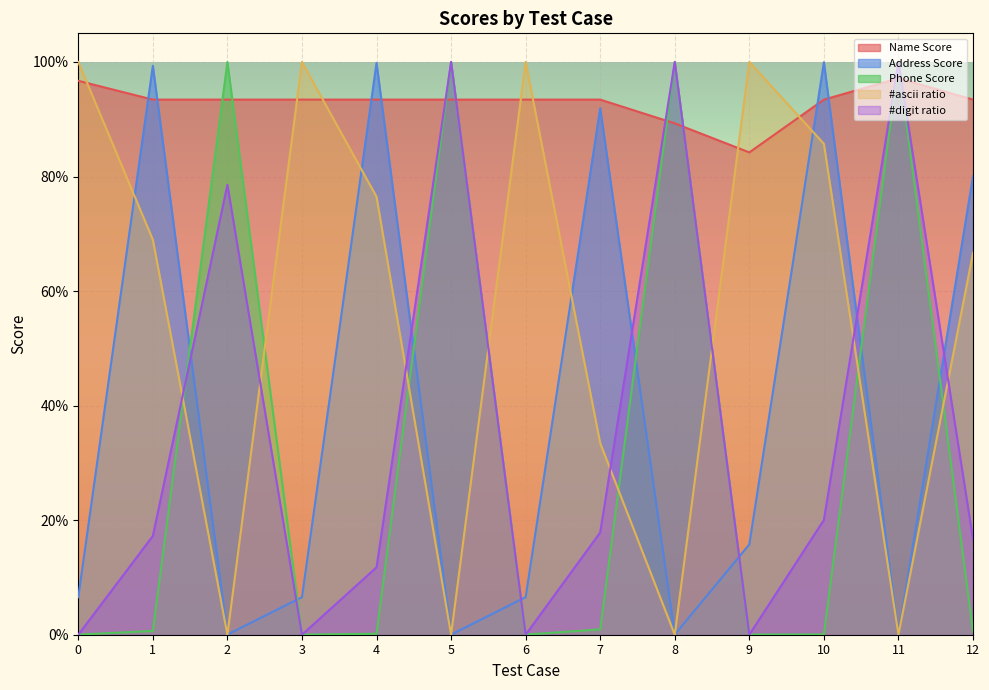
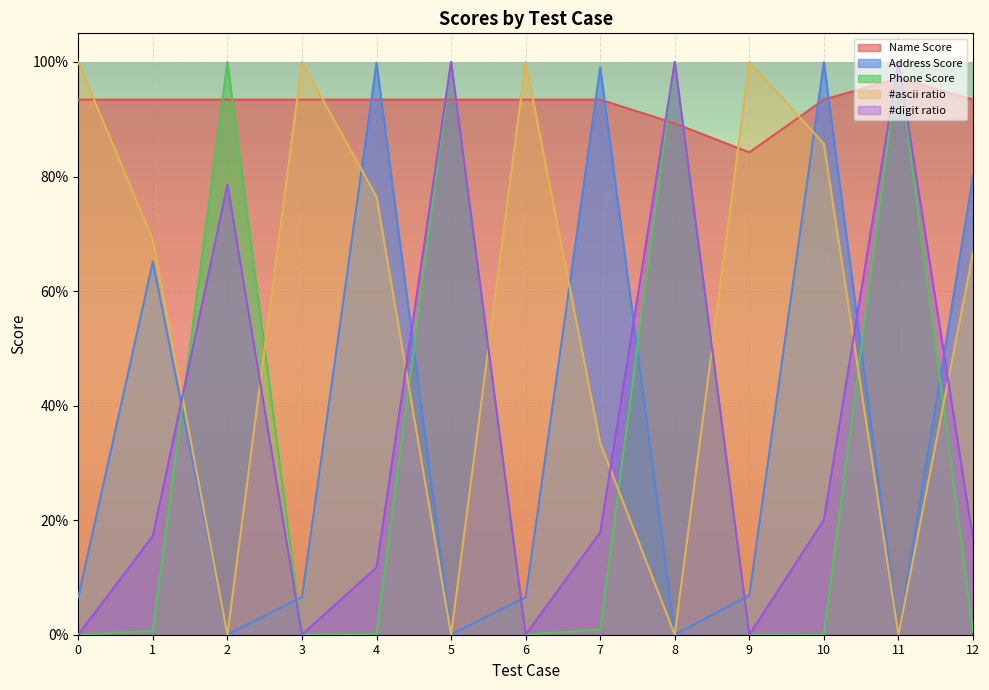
Name Score, 0: 97% -> 93%
Address Score, 1: 99% -> 65%
Address Score, 7: 92% -> 99%
Address Score, 9: 16% -> 7%
